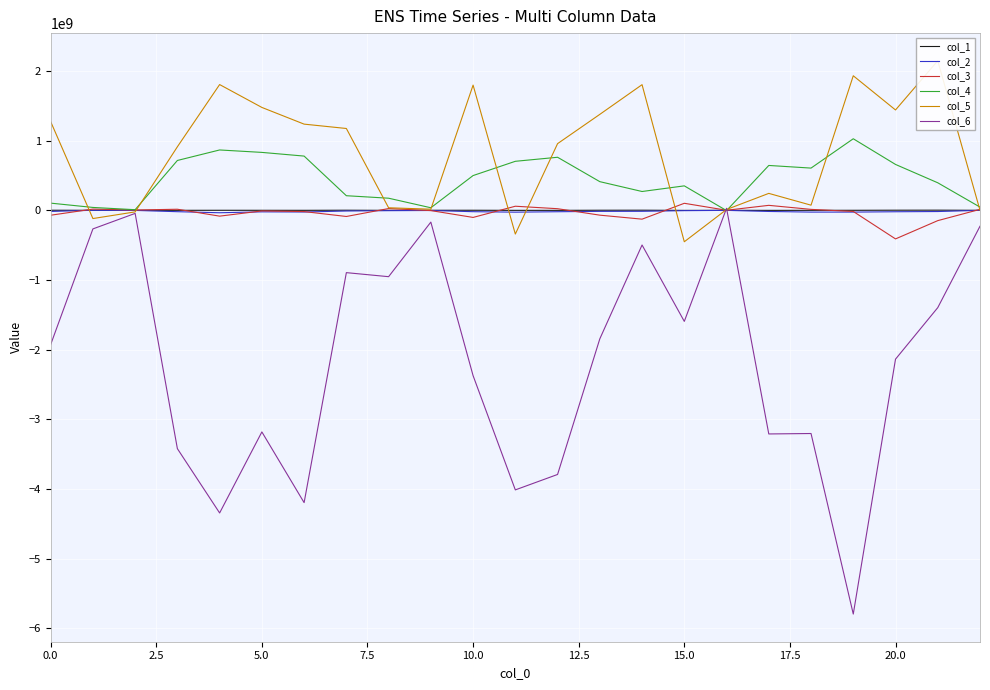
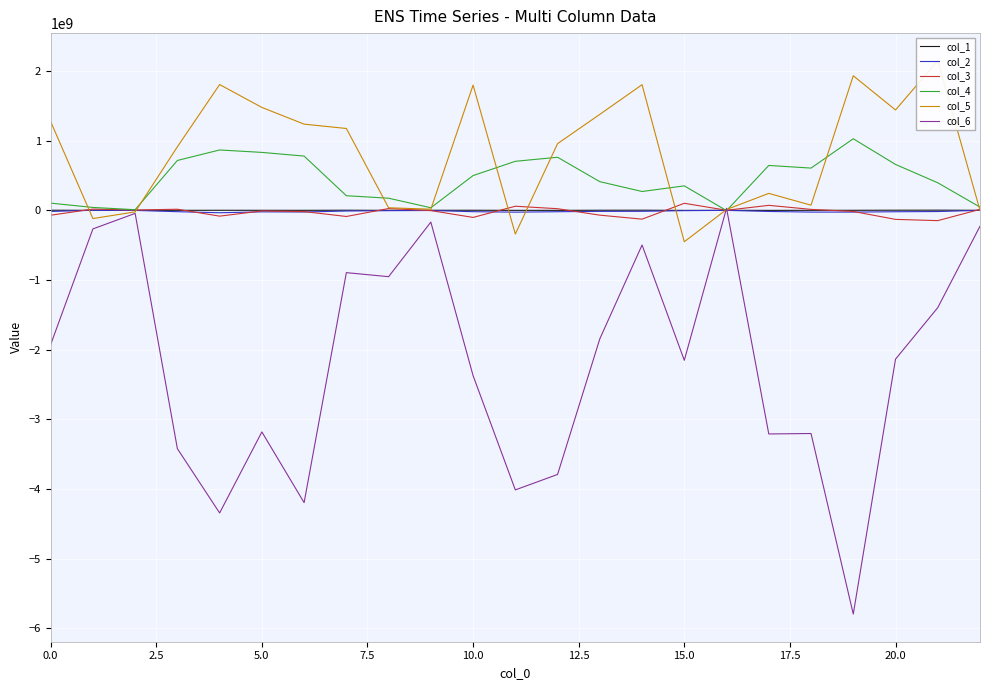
col_6, 15.0: -1600000000 -> -2200000000
col_3, 20.0: -400000000 -> -100000000
